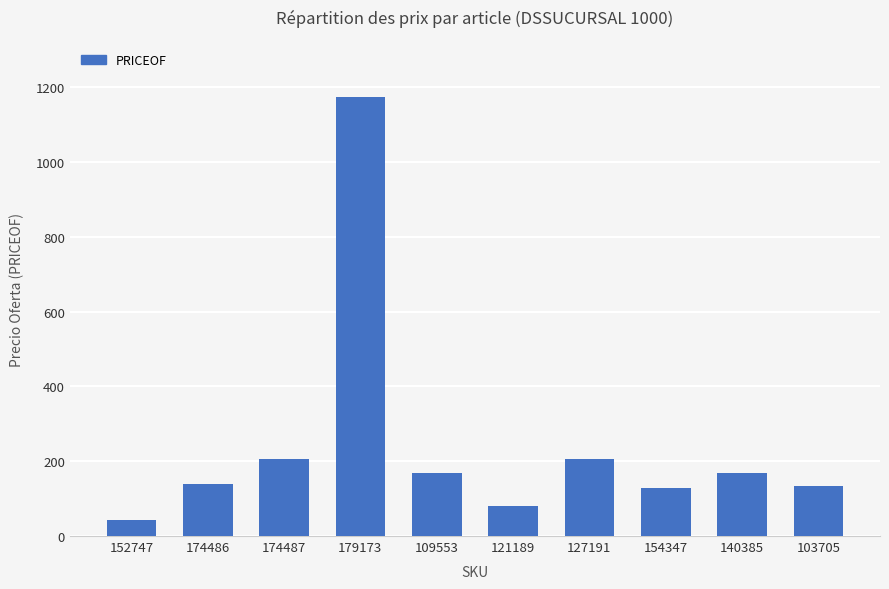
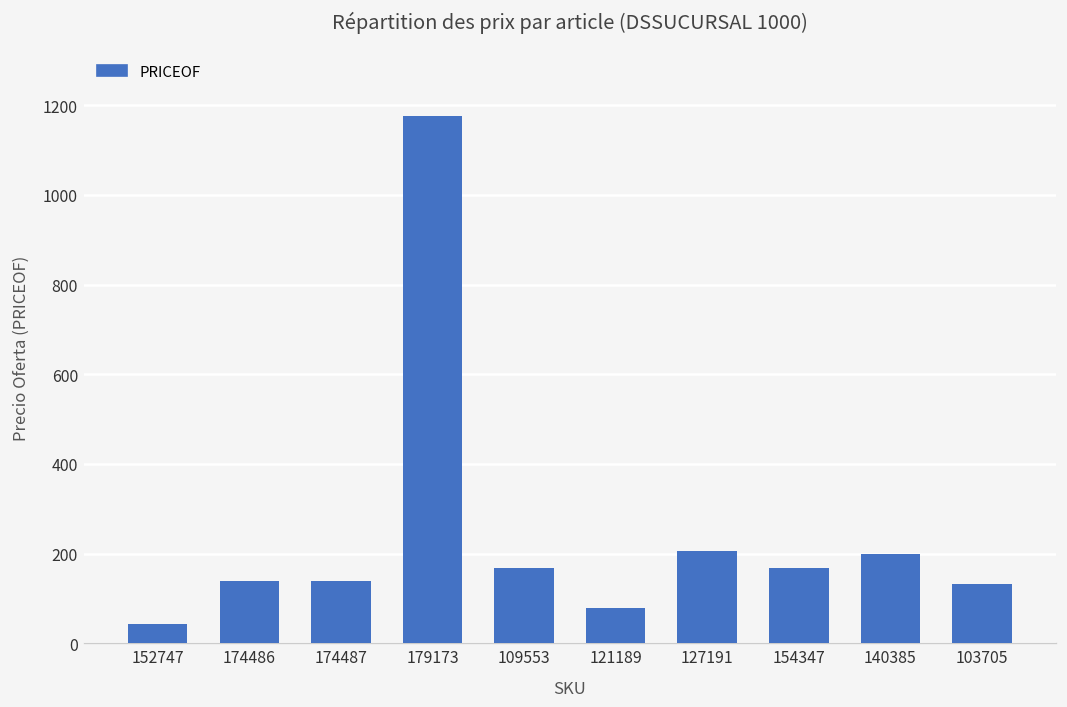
174487: 200 -> 140
154347: 130 -> 170
140385: 170 -> 200
